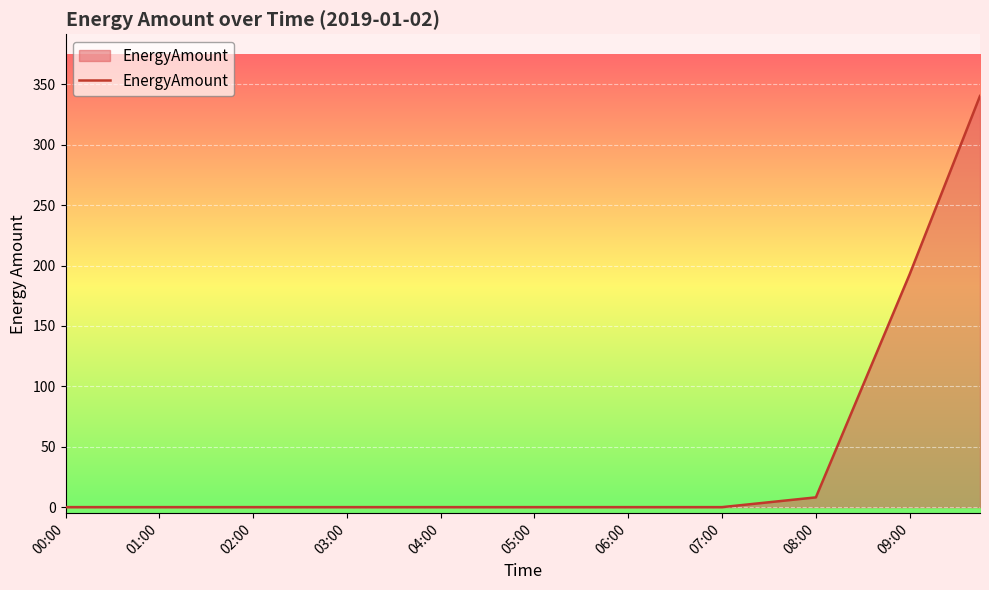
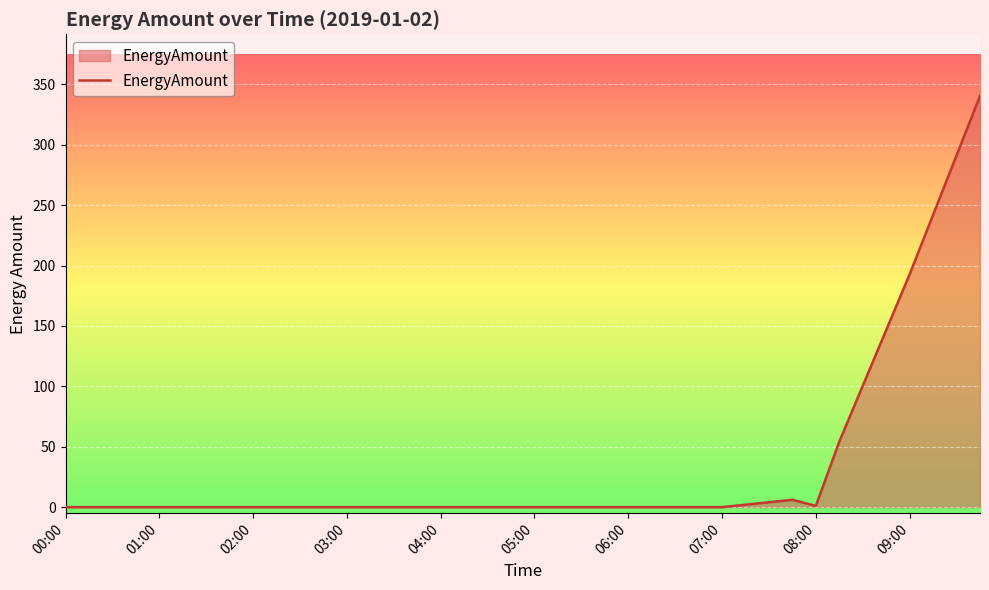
08:00: 8 -> 1
